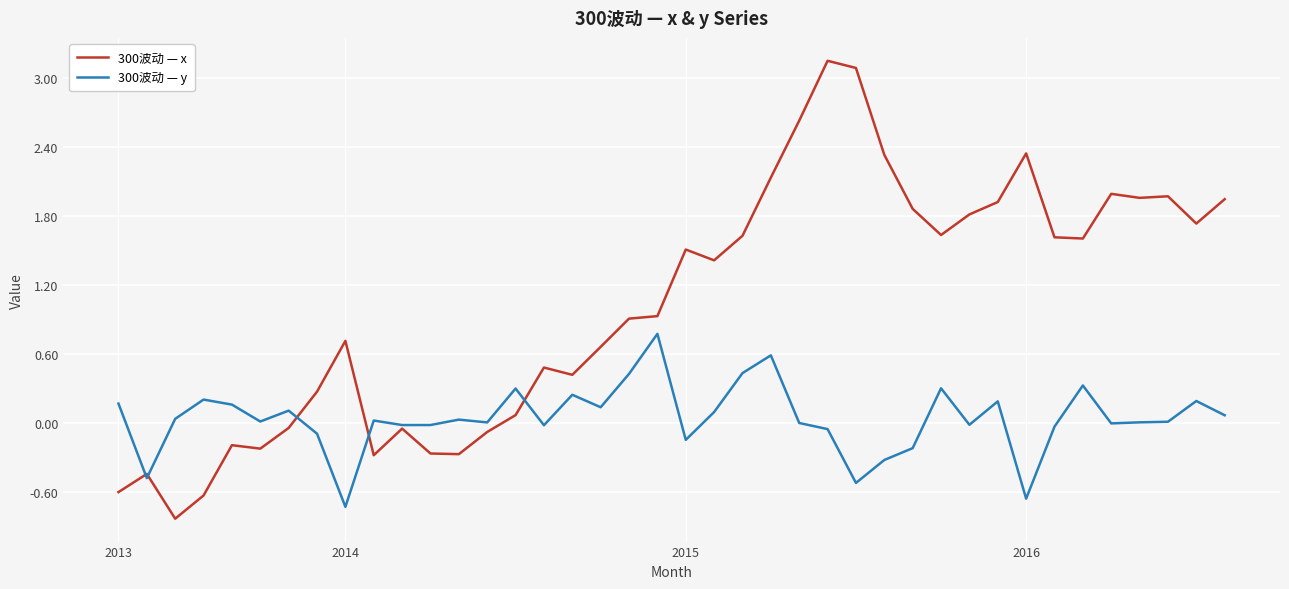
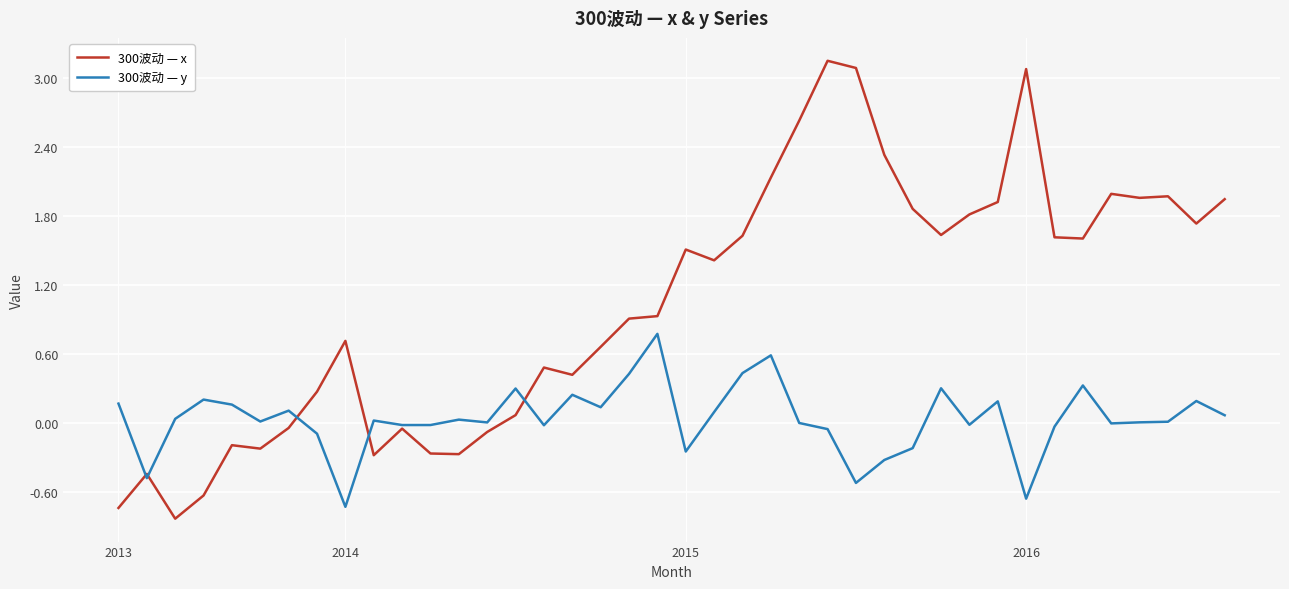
300波动 — x, 2013: -0.61 -> -0.74
300波动 — y, 2015: -0.15 -> -0.25
300波动 — x, 2016: 2.34 -> 3.08
